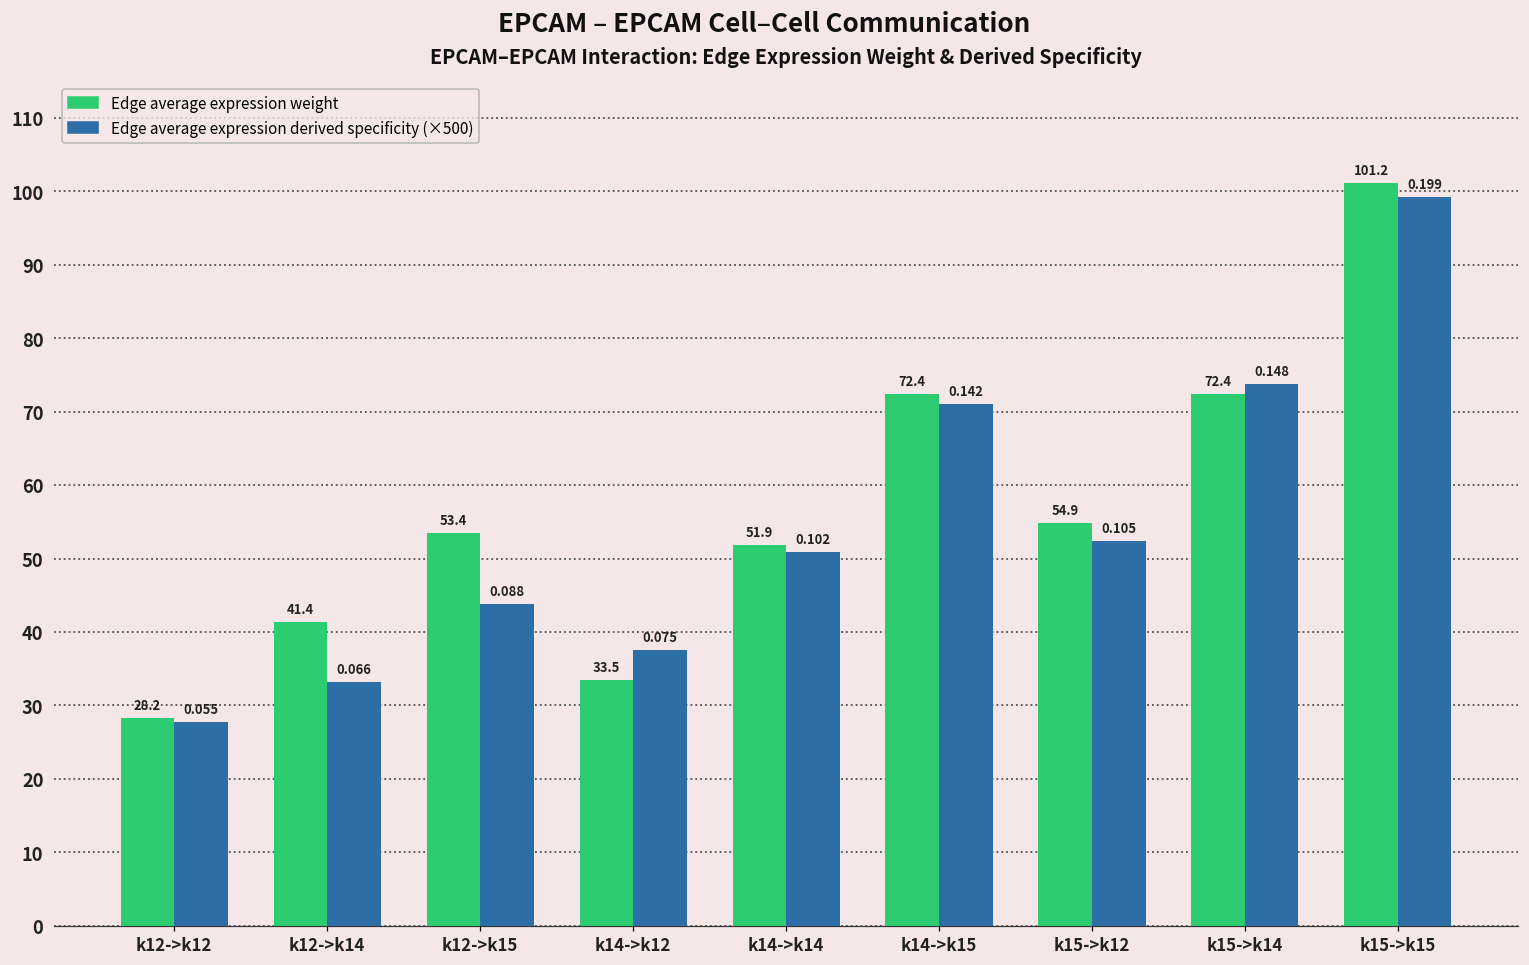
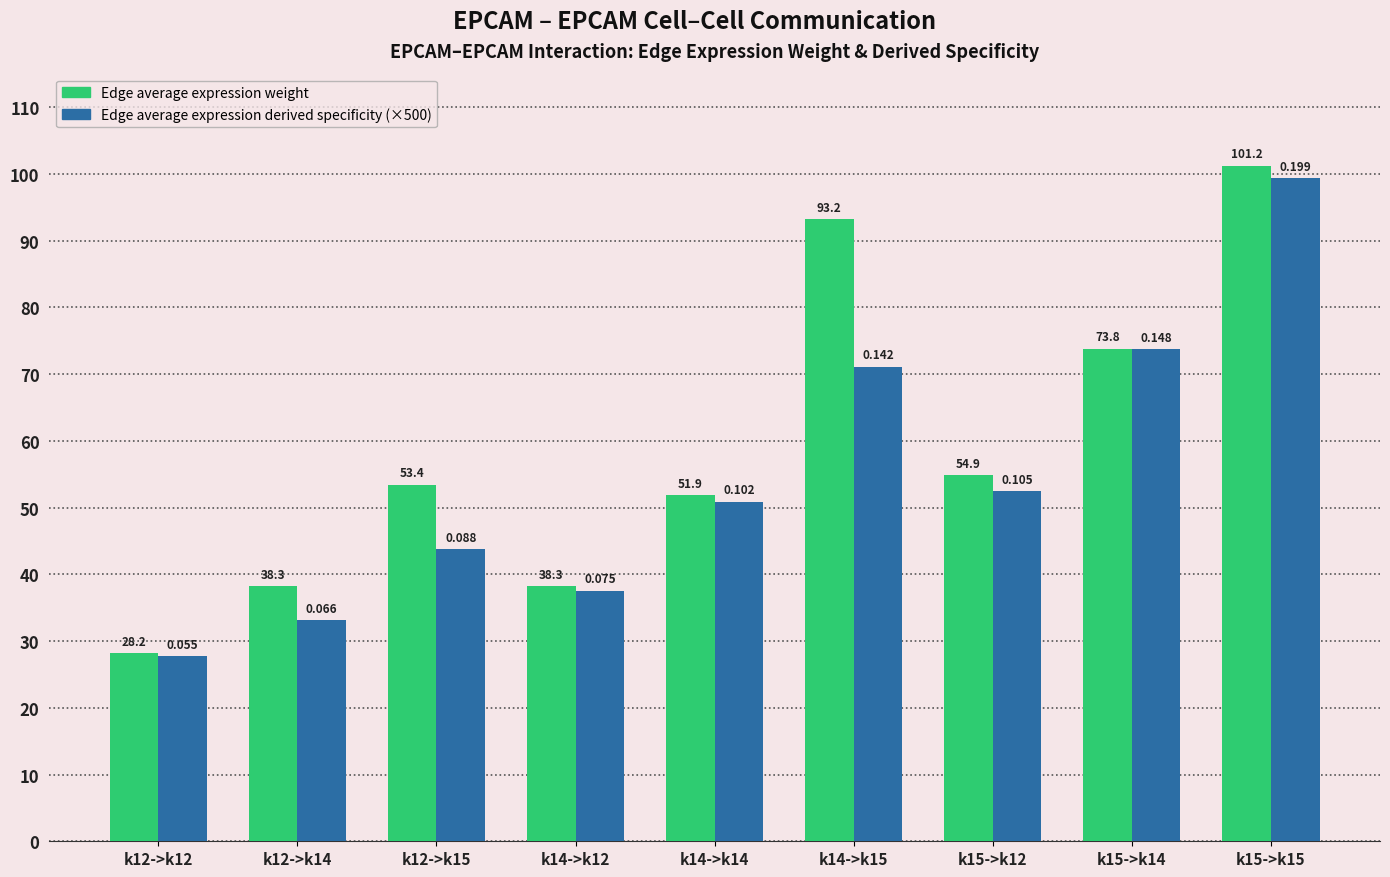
Edge average expression weight, k12->k14: 41.4 -> 38.3
Edge average expression weight, k14->k12: 33.5 -> 38.3
Edge average expression weight, k14->k15: 72.4 -> 93.2
Edge average expression weight, k15->k14: 72.4 -> 73.8
